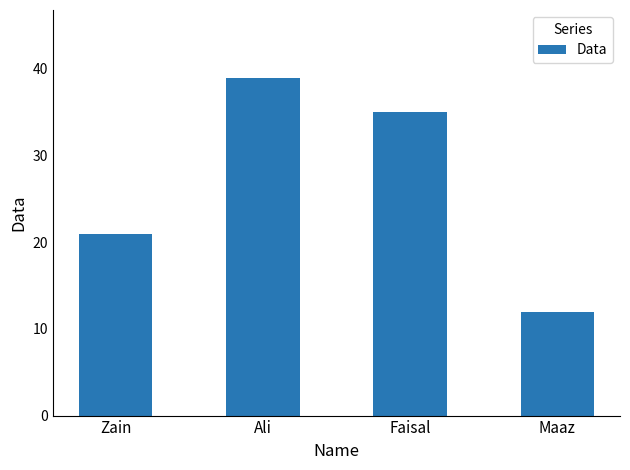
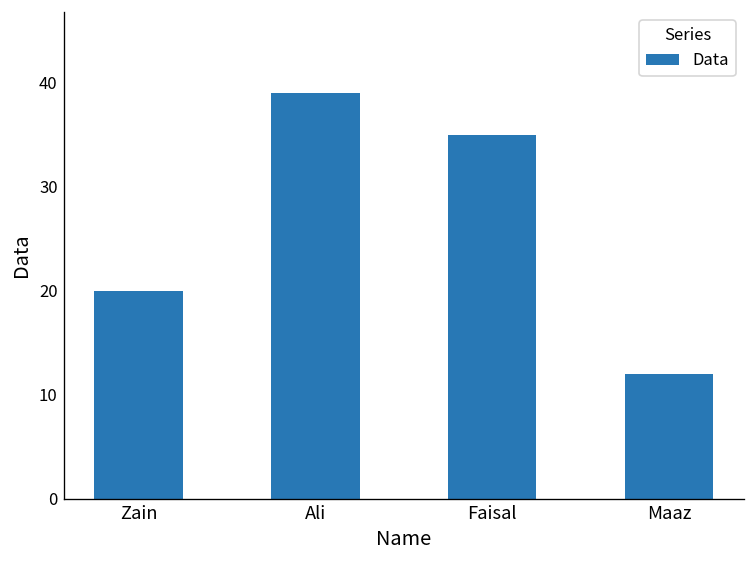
Zain: 21 -> 20
